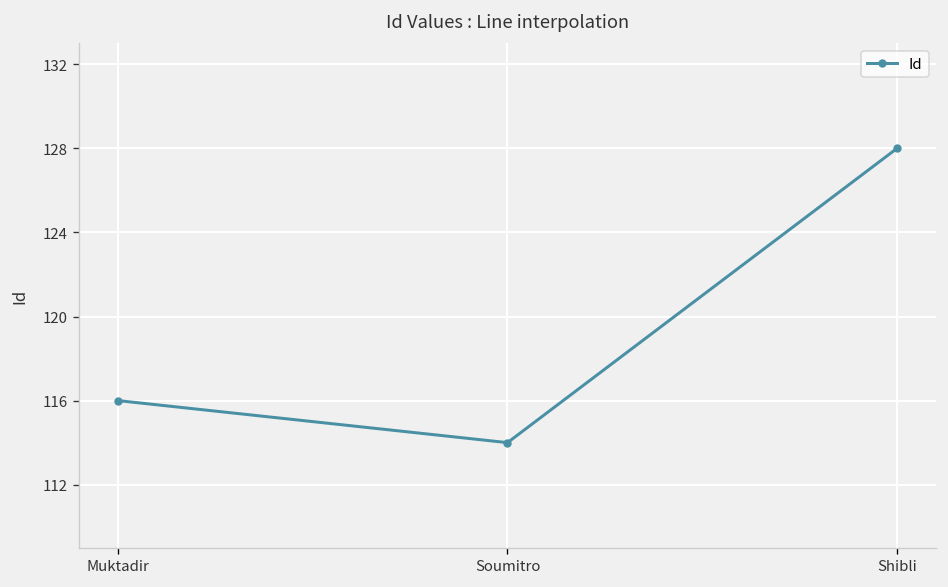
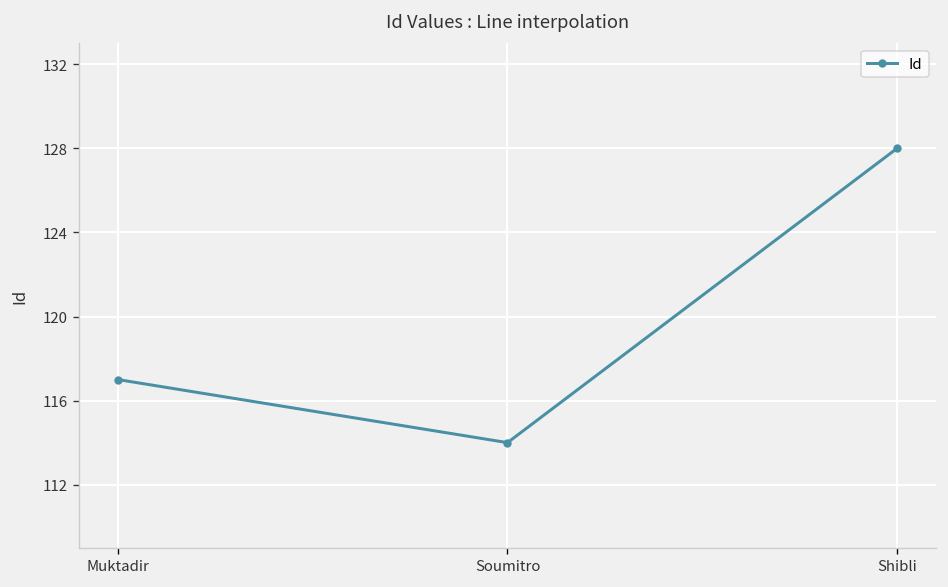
Muktadir: 116 -> 117
